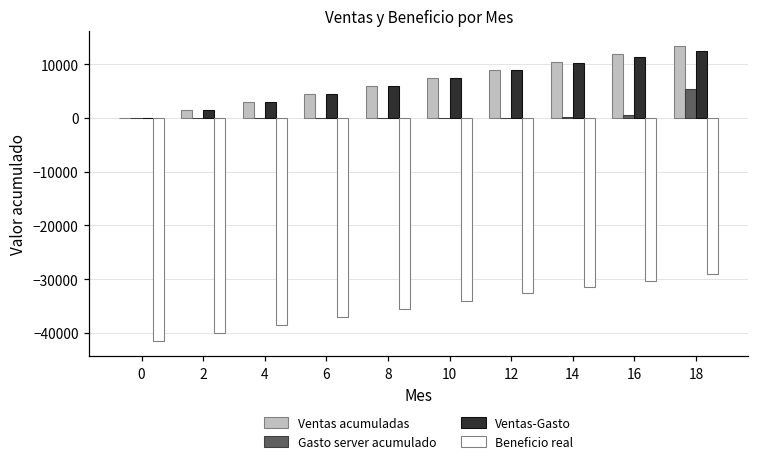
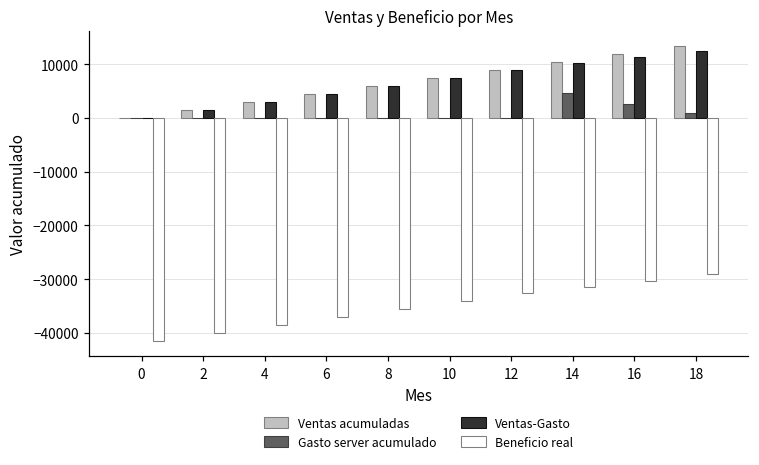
Gasto server acumulado, 14: 0 -> 5000
Gasto server acumulado, 16: 1000 -> 3000
Gasto server acumulado, 18: 5000 -> 1000
